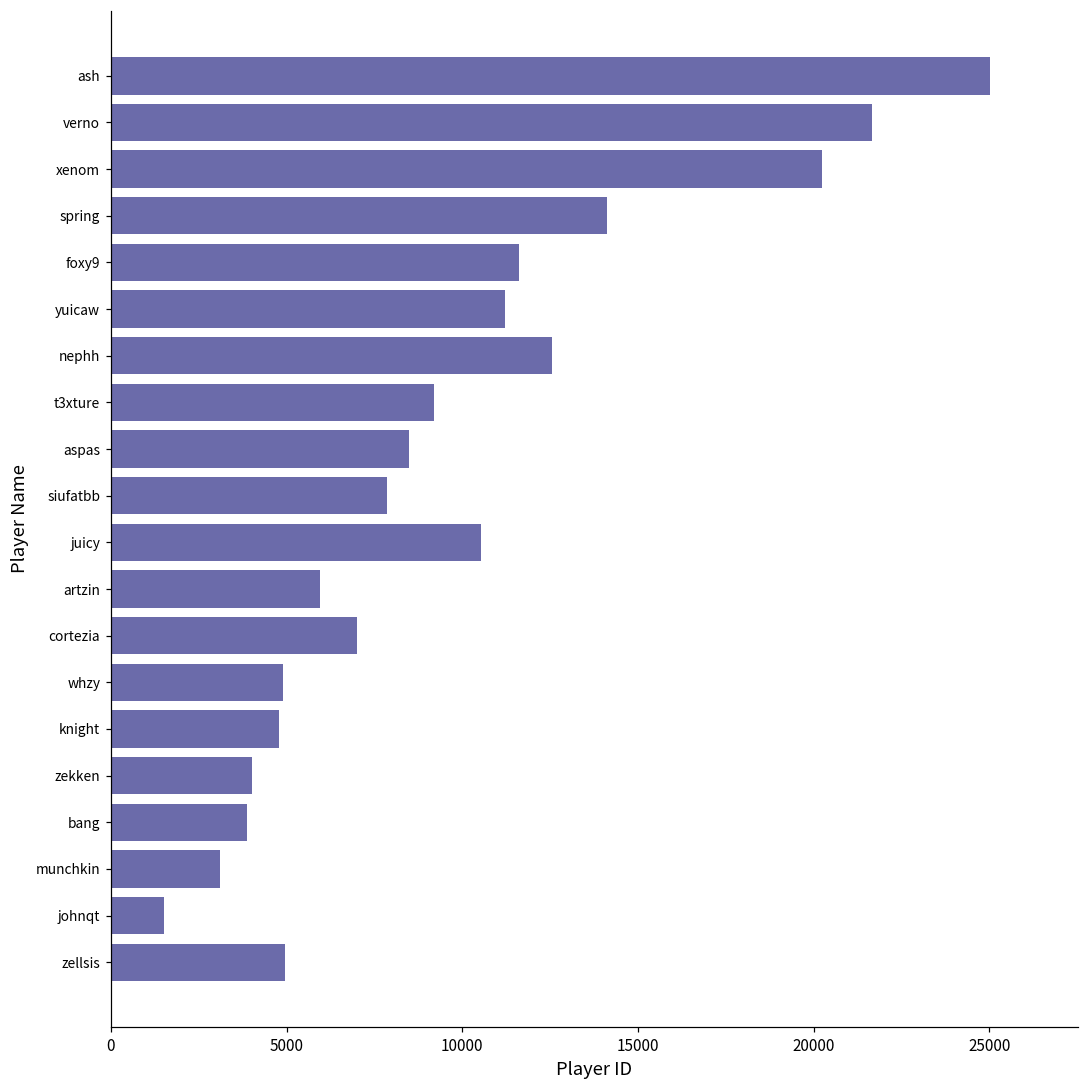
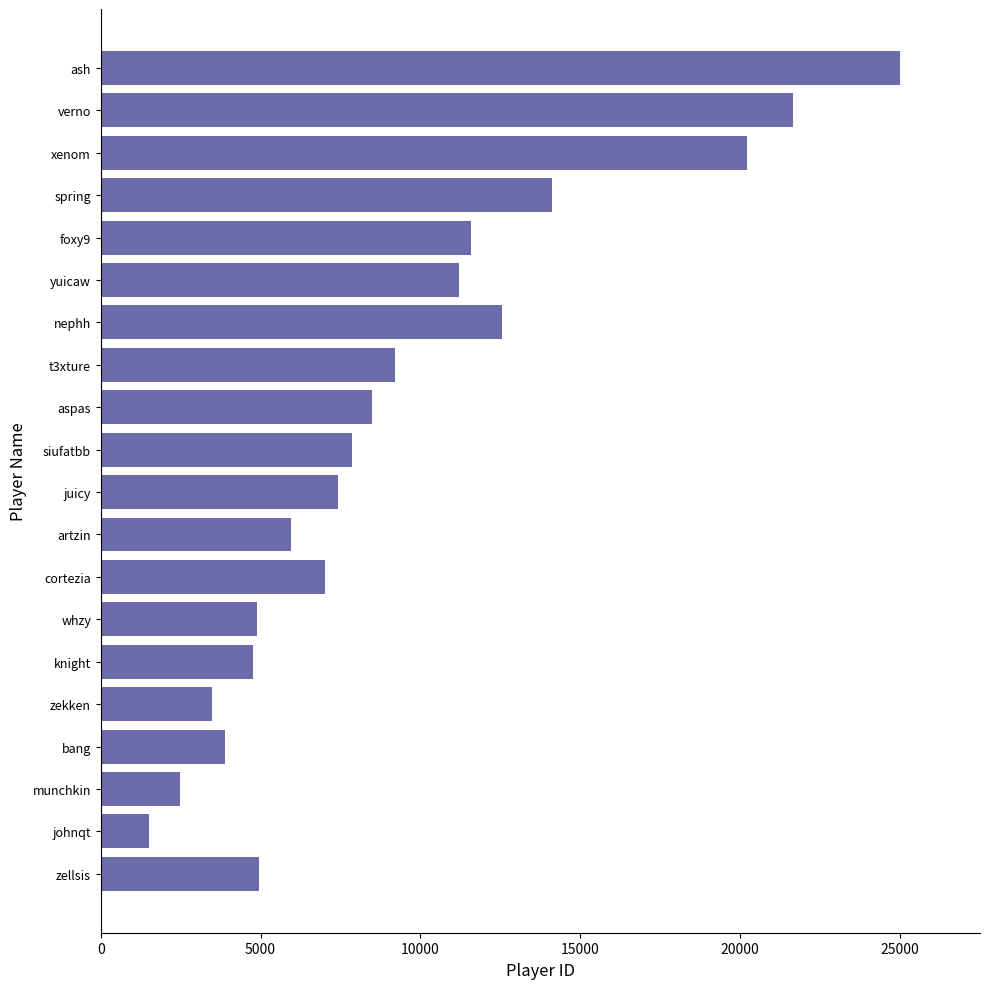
juicy: 10500 -> 7400
zekken: 4000 -> 3500
munchkin: 3100 -> 2500
